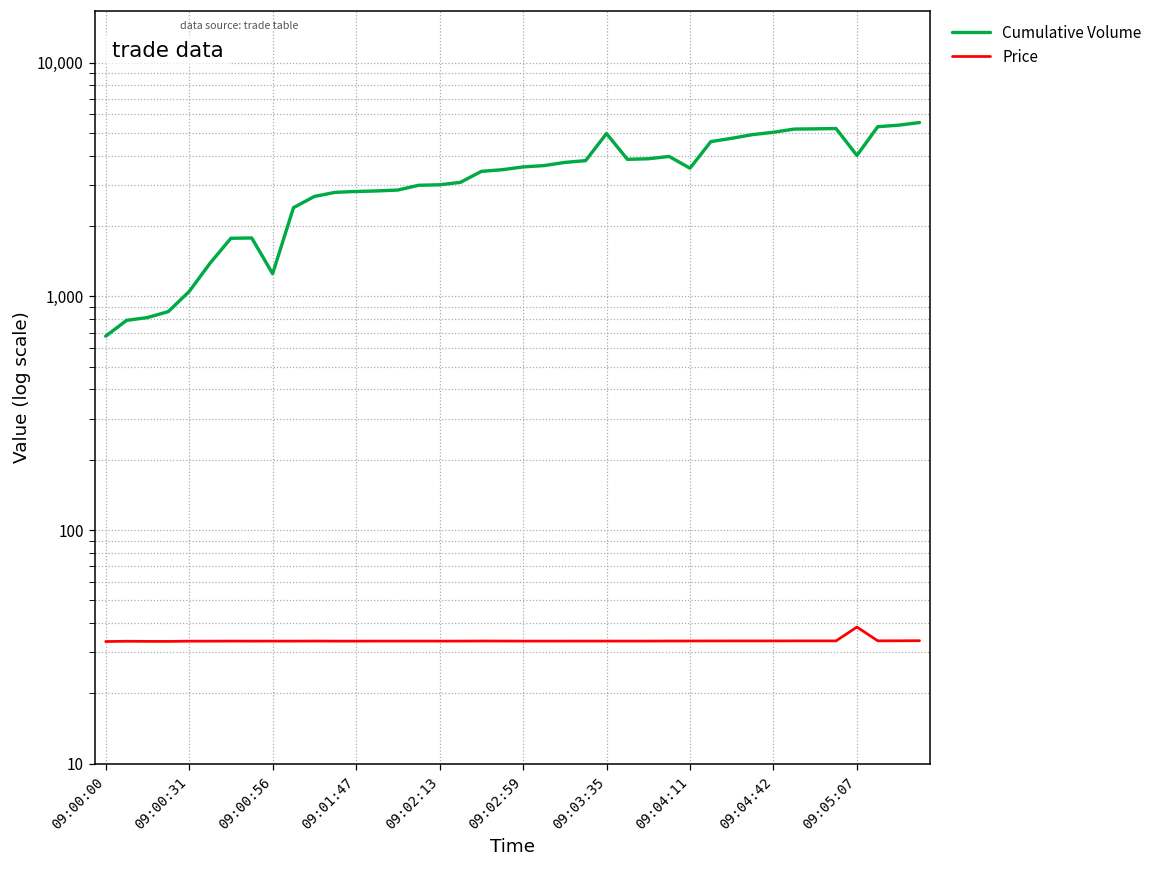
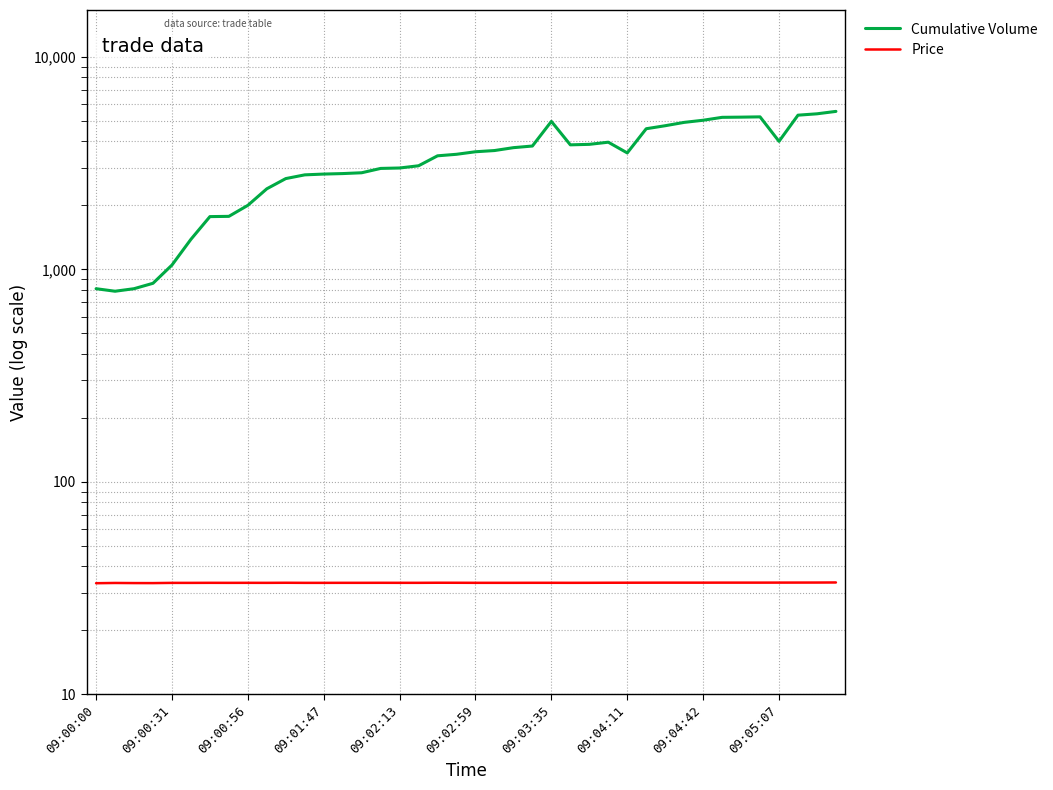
Cumulative Volume, 09:00:00: 680 -> 810
Cumulative Volume, 09:00:56: 1,200 -> 2,000
Price, 09:05:07: 38 -> 34
